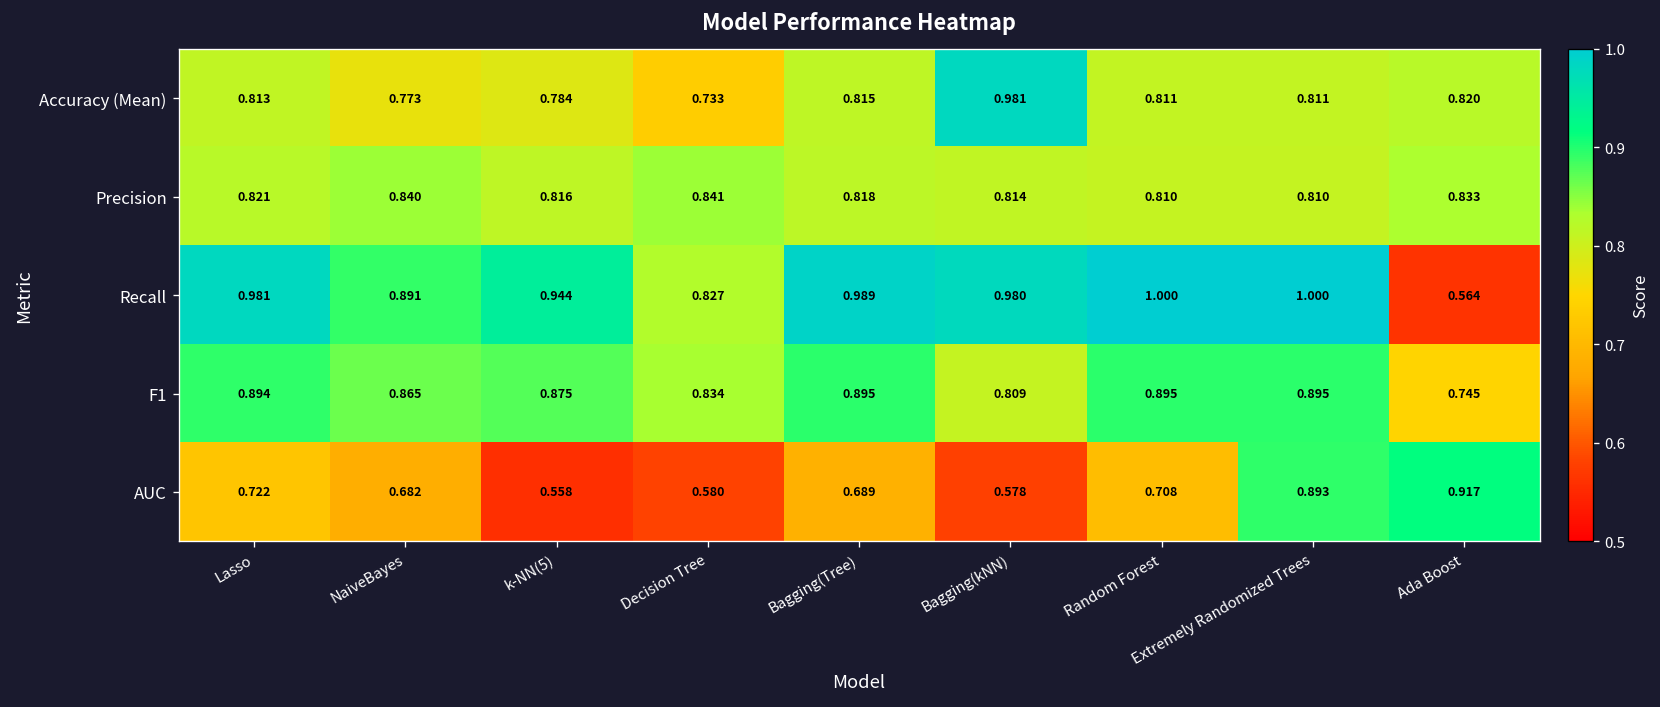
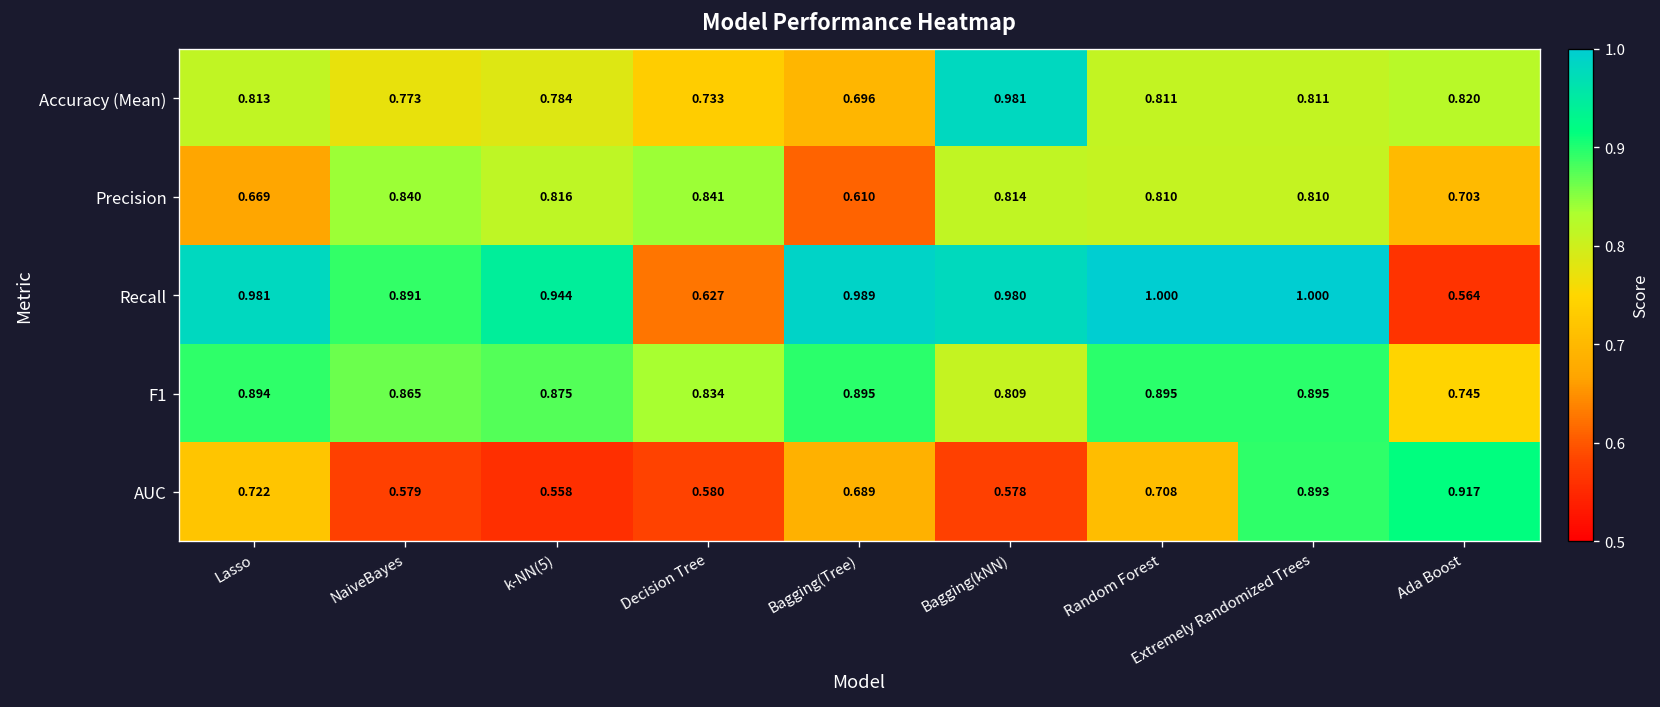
Accuracy (Mean), Bagging(Tree): 0.815 -> 0.696
Precision, Lasso: 0.821 -> 0.669
Precision, Bagging(Tree): 0.818 -> 0.610
Precision, Ada Boost: 0.833 -> 0.703
Recall, Decision Tree: 0.827 -> 0.627
AUC, NaiveBayes: 0.682 -> 0.579
